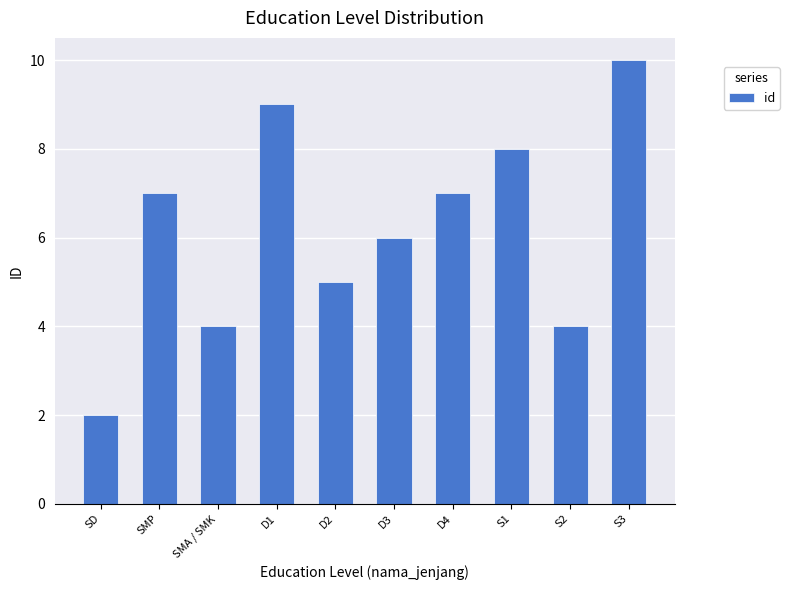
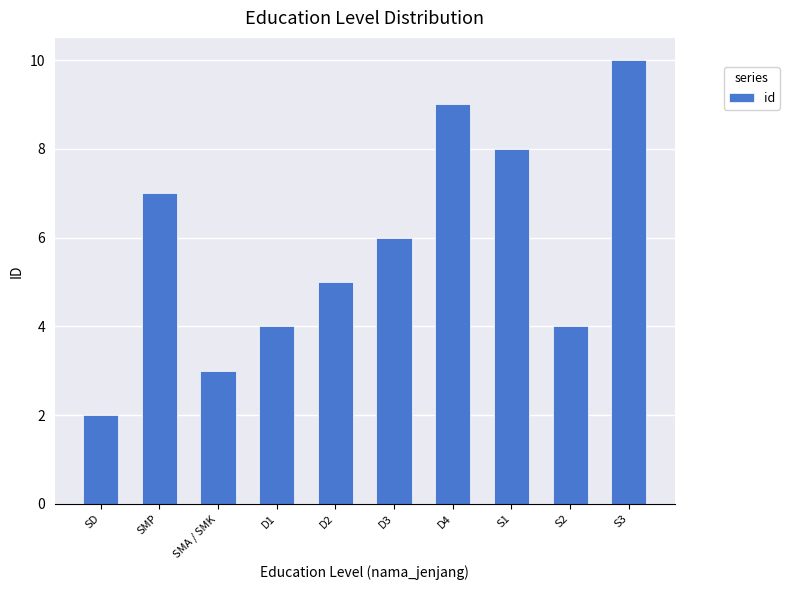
SMA / SMK: 4 -> 3
D1: 9 -> 4
D4: 7 -> 9
